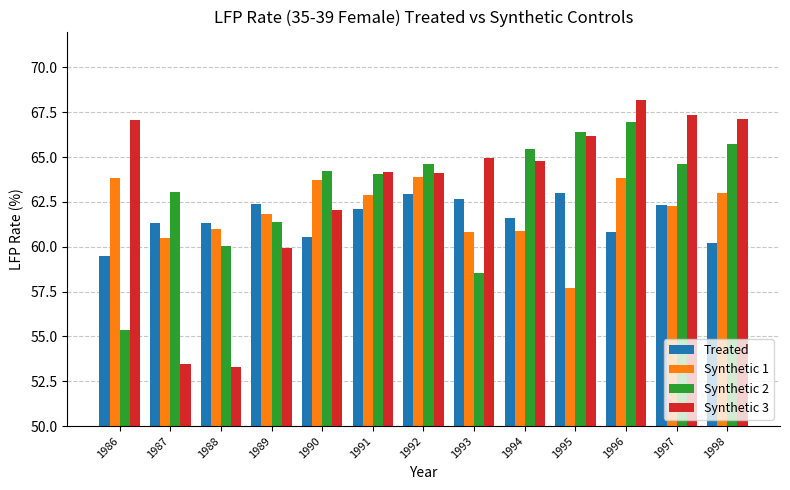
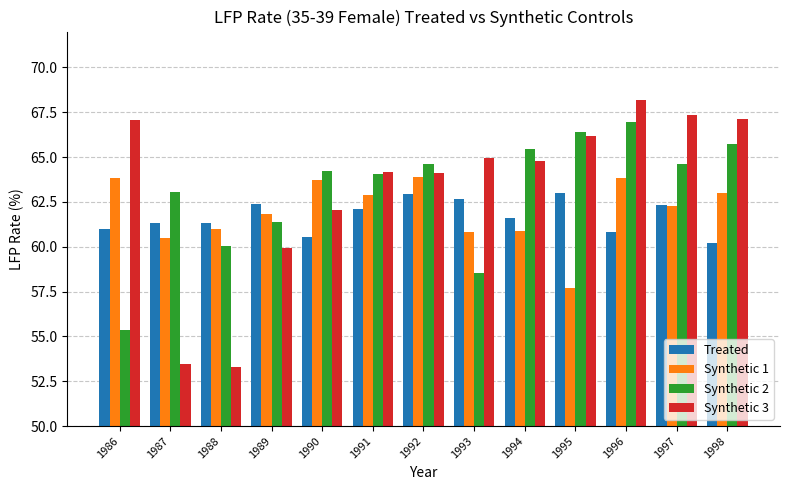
Treated, 1986: 59.5 -> 61.0
